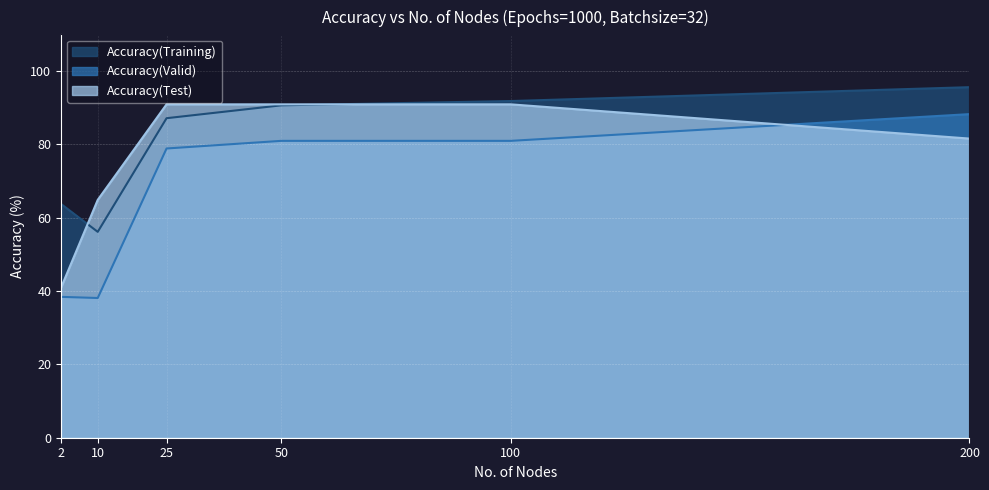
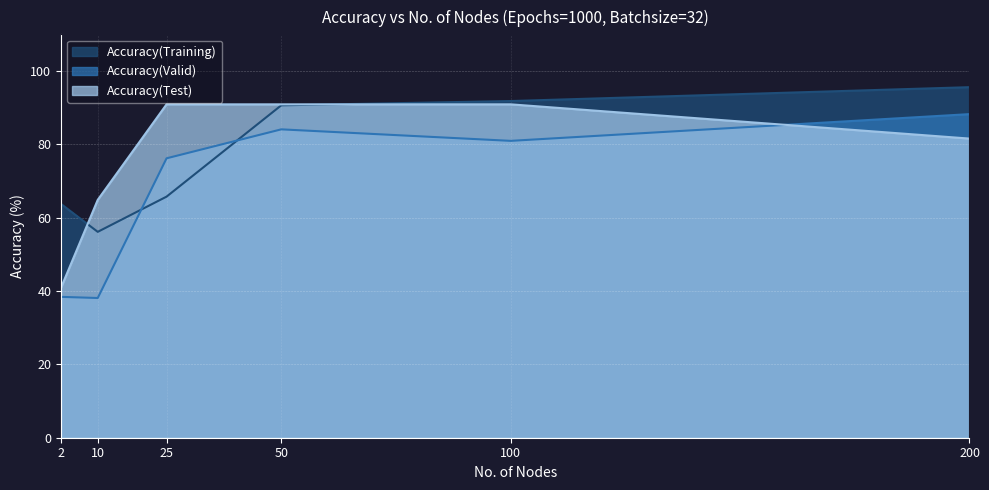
Accuracy(Training), 25: 87 -> 66
Accuracy(Valid), 25: 79 -> 76
Accuracy(Valid), 50: 81 -> 84
